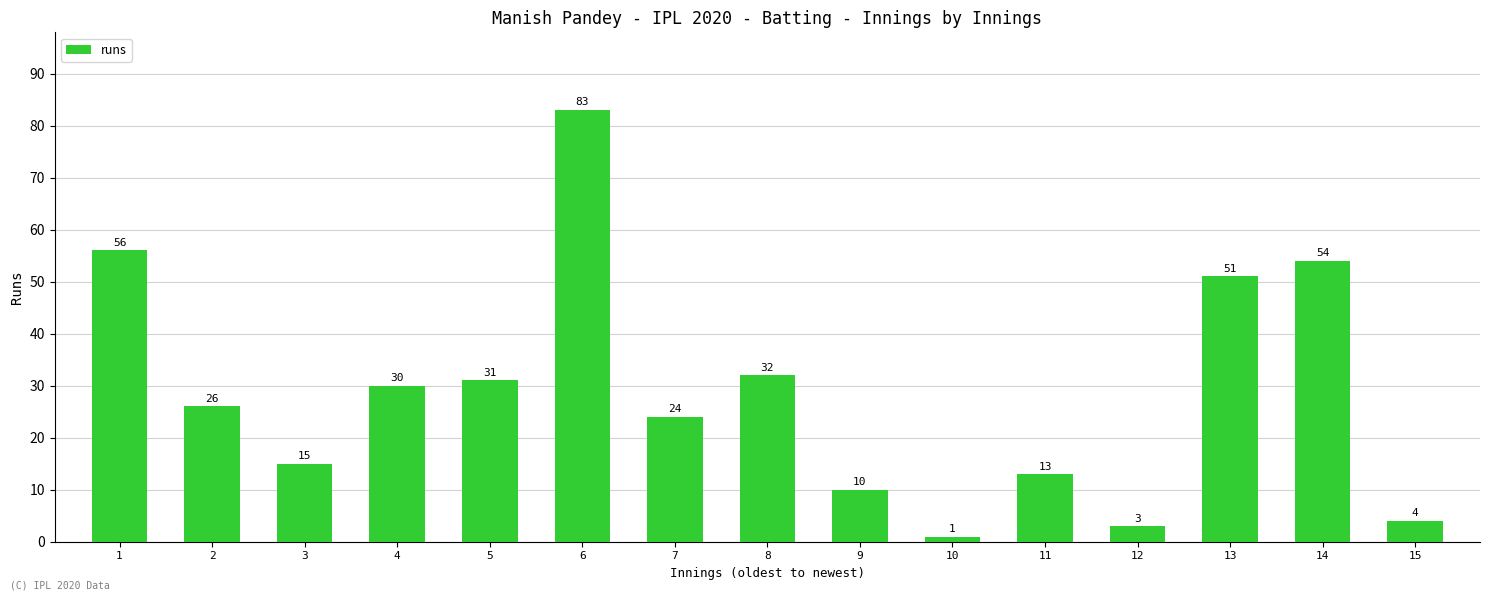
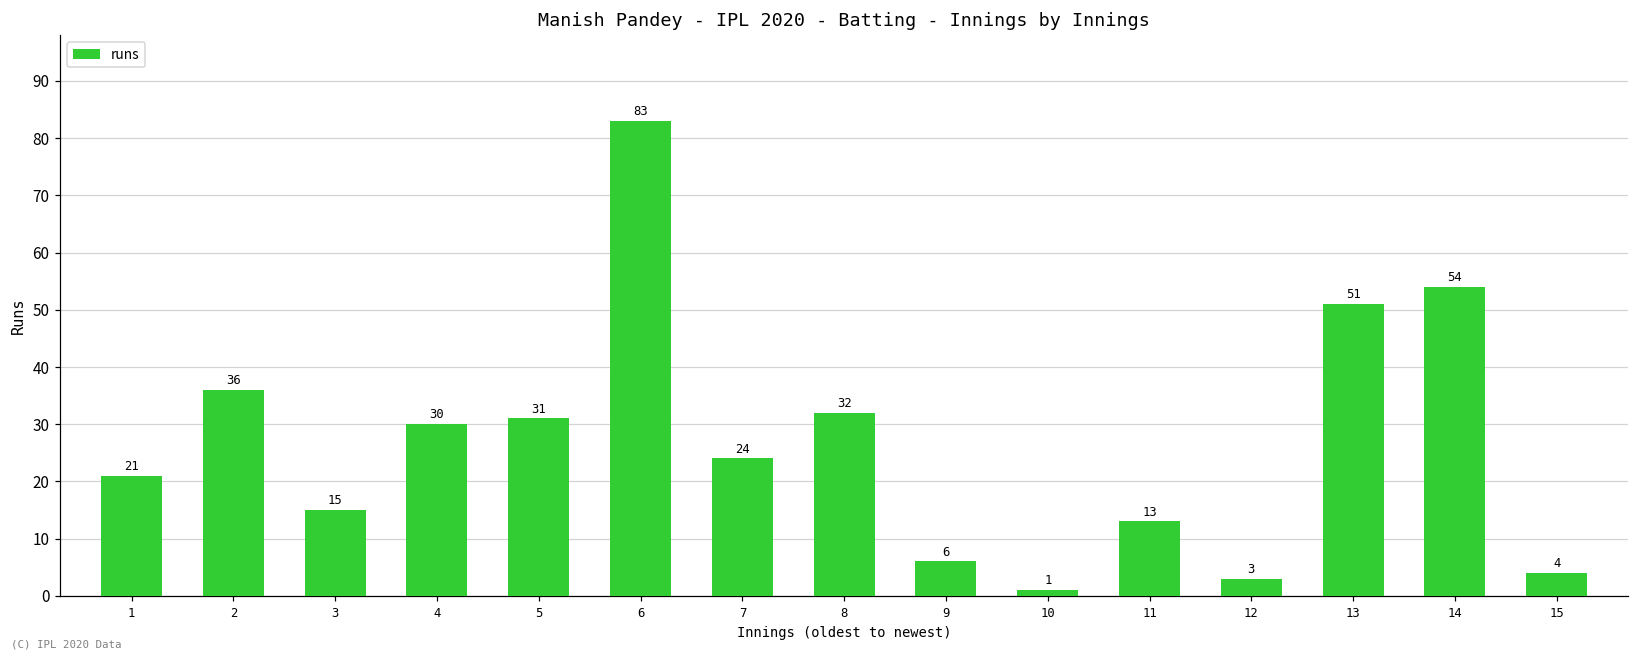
1: 56 -> 21
2: 26 -> 36
9: 10 -> 6
